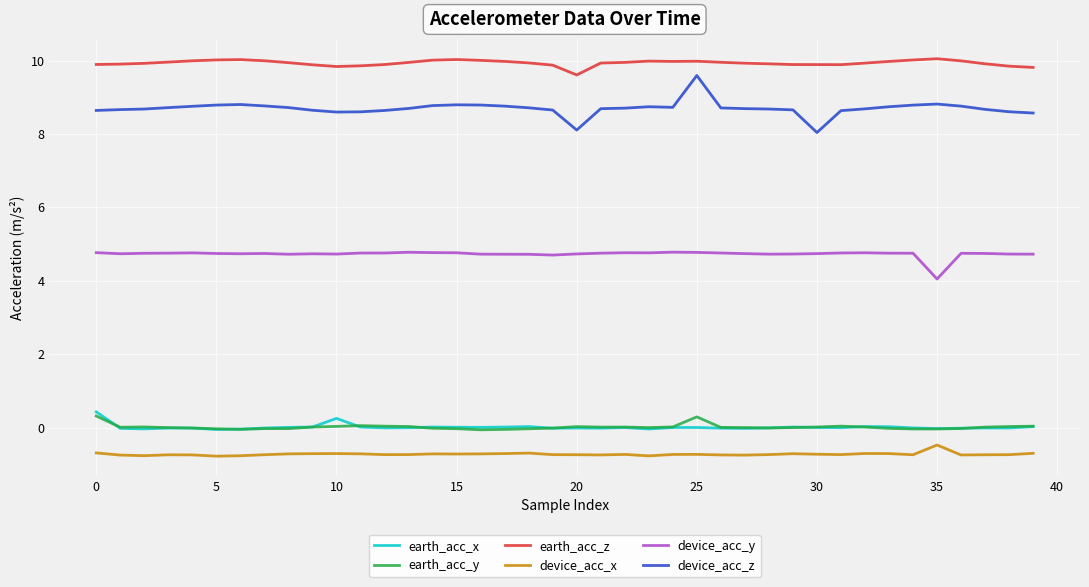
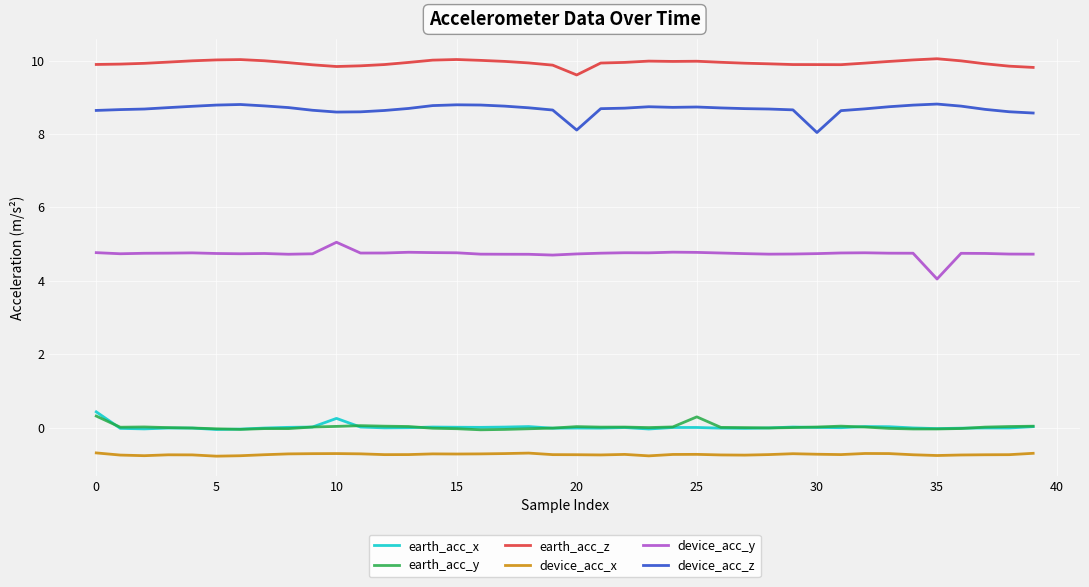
device_acc_y, 10: 4.7 -> 5.1
device_acc_z, 25: 9.6 -> 8.7
device_acc_x, 35: -0.5 -> -0.8
